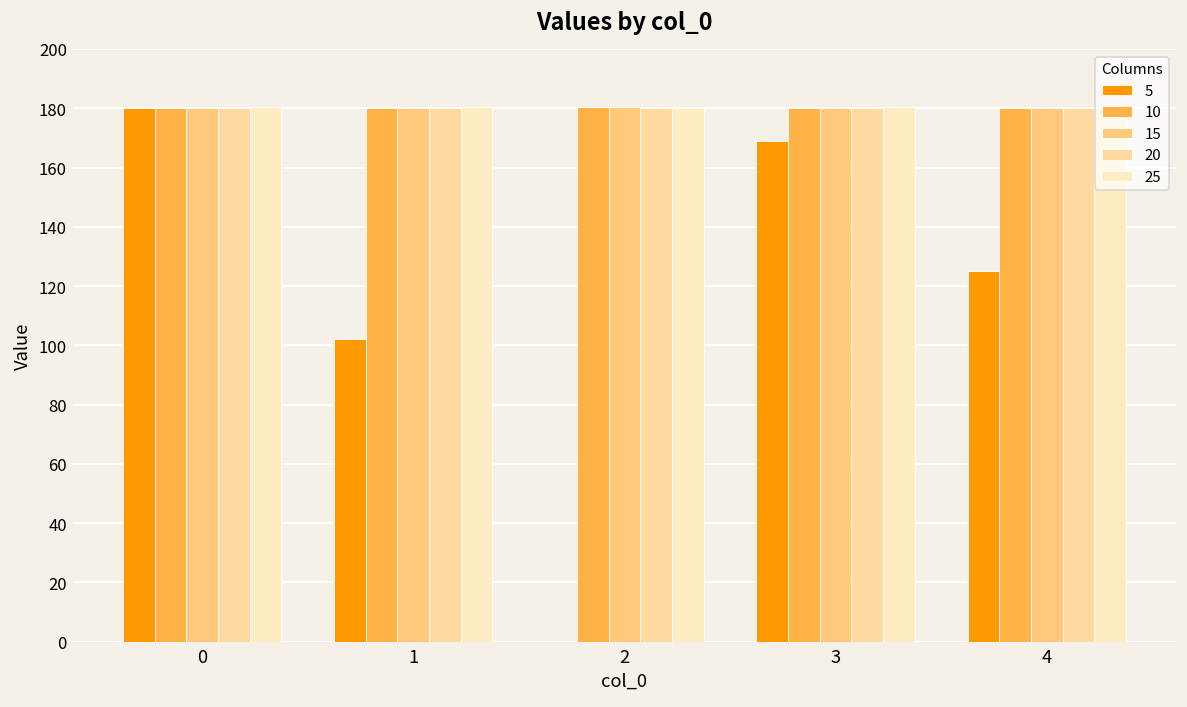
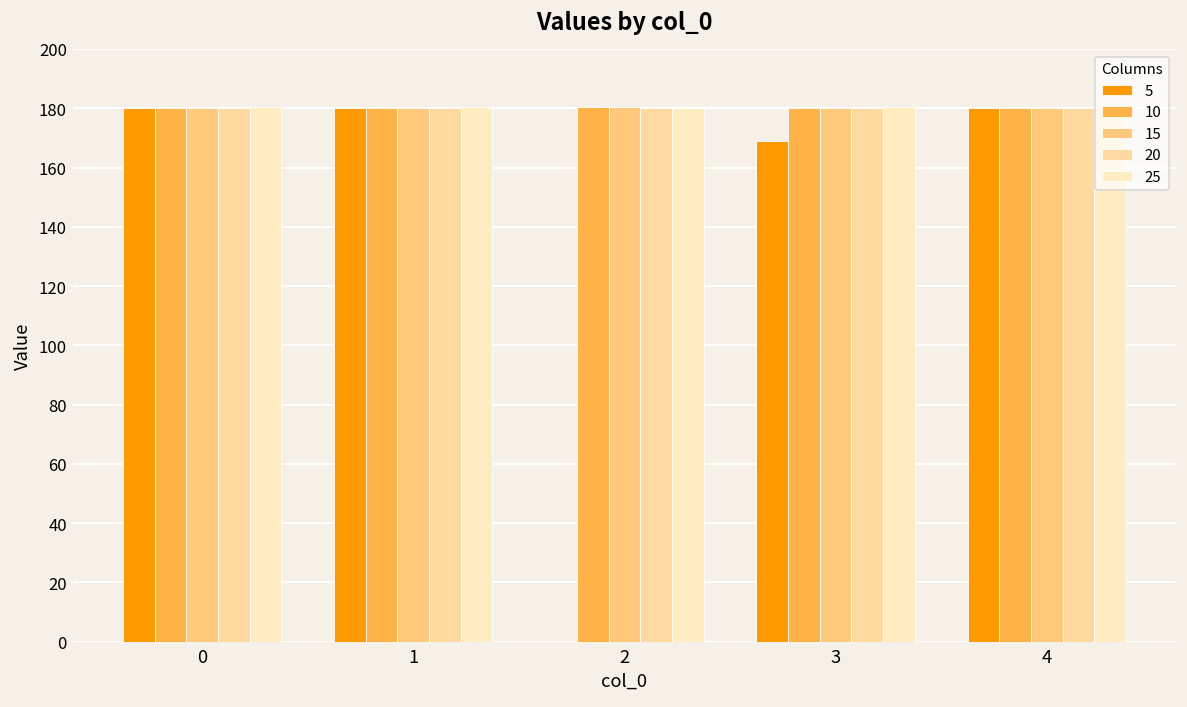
5, 1: 102 -> 180
5, 4: 125 -> 180
